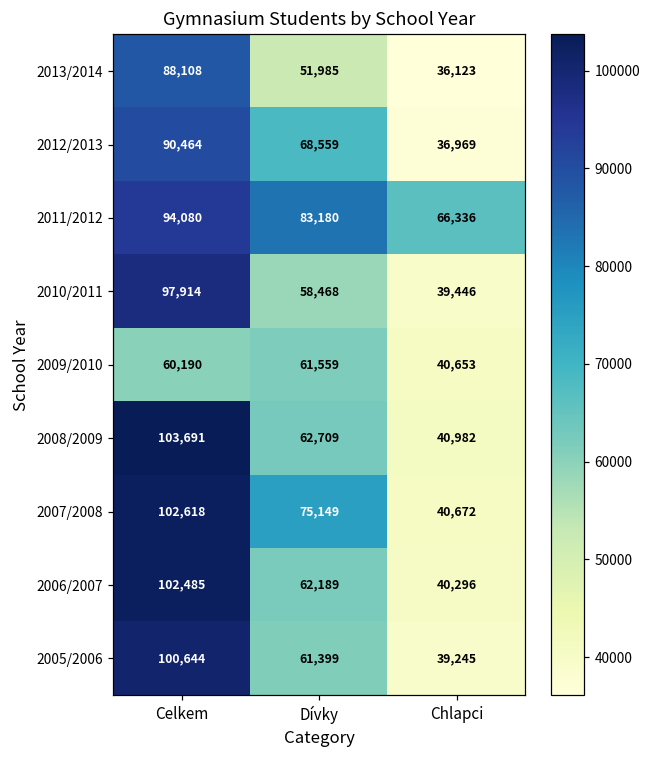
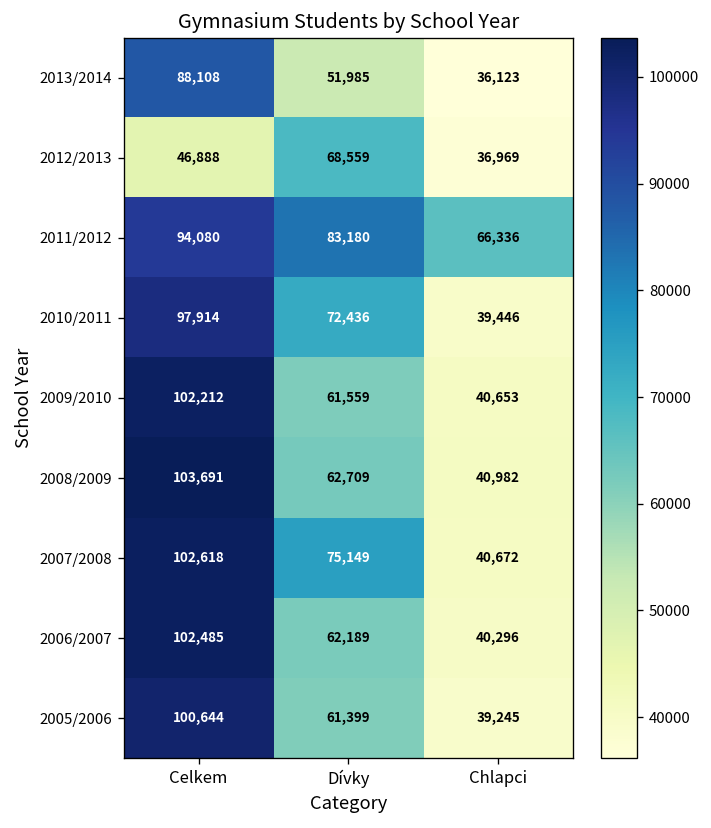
2012/2013, Celkem: 90,464 -> 46,888
2010/2011, Dívky: 58,468 -> 72,436
2009/2010, Celkem: 60,190 -> 102,212
